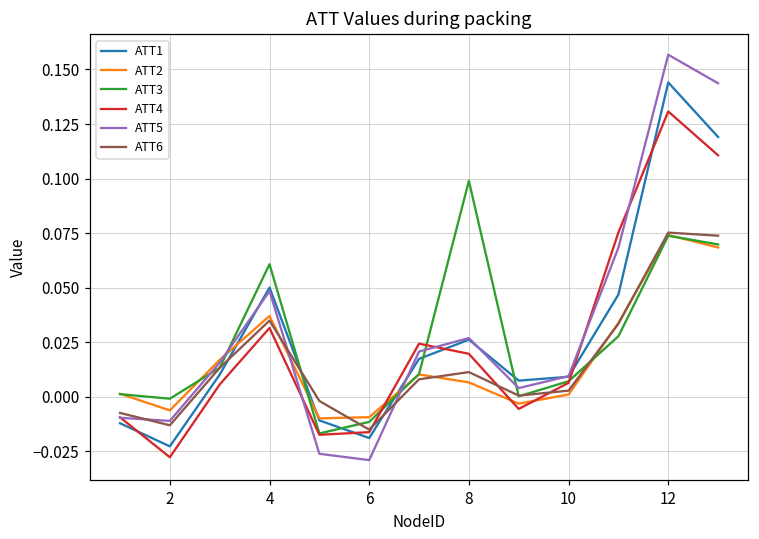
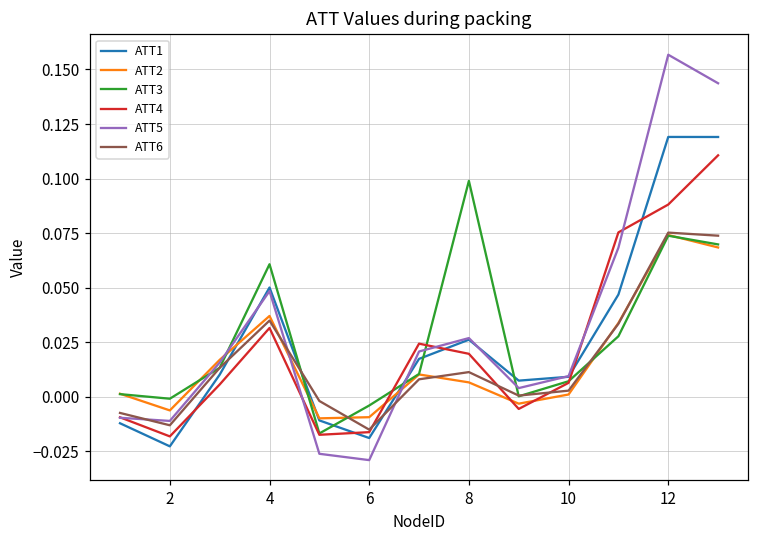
ATT4, 2: -0.028 -> -0.018
ATT3, 6: -0.011 -> -0.004
ATT1, 12: 0.144 -> 0.119
ATT4, 12: 0.131 -> 0.088
